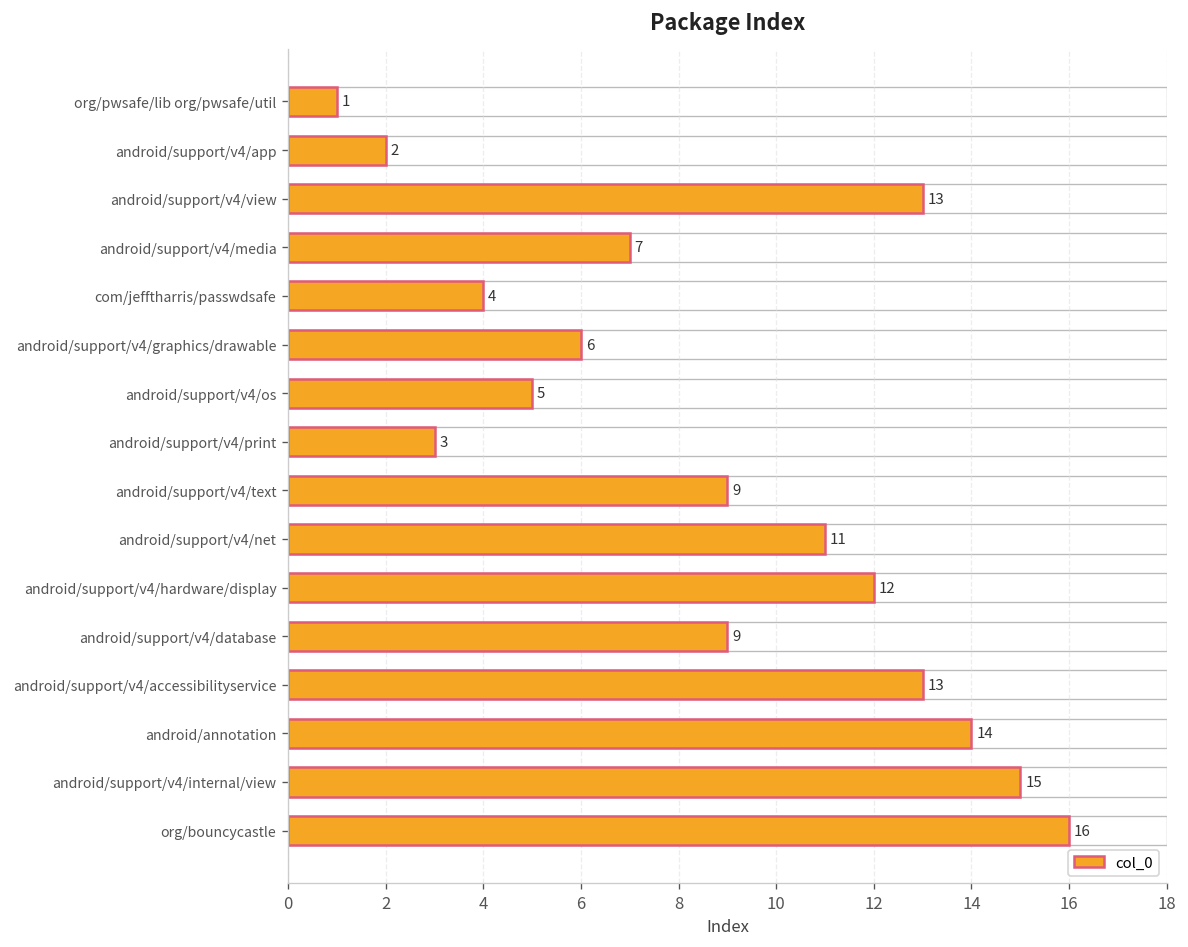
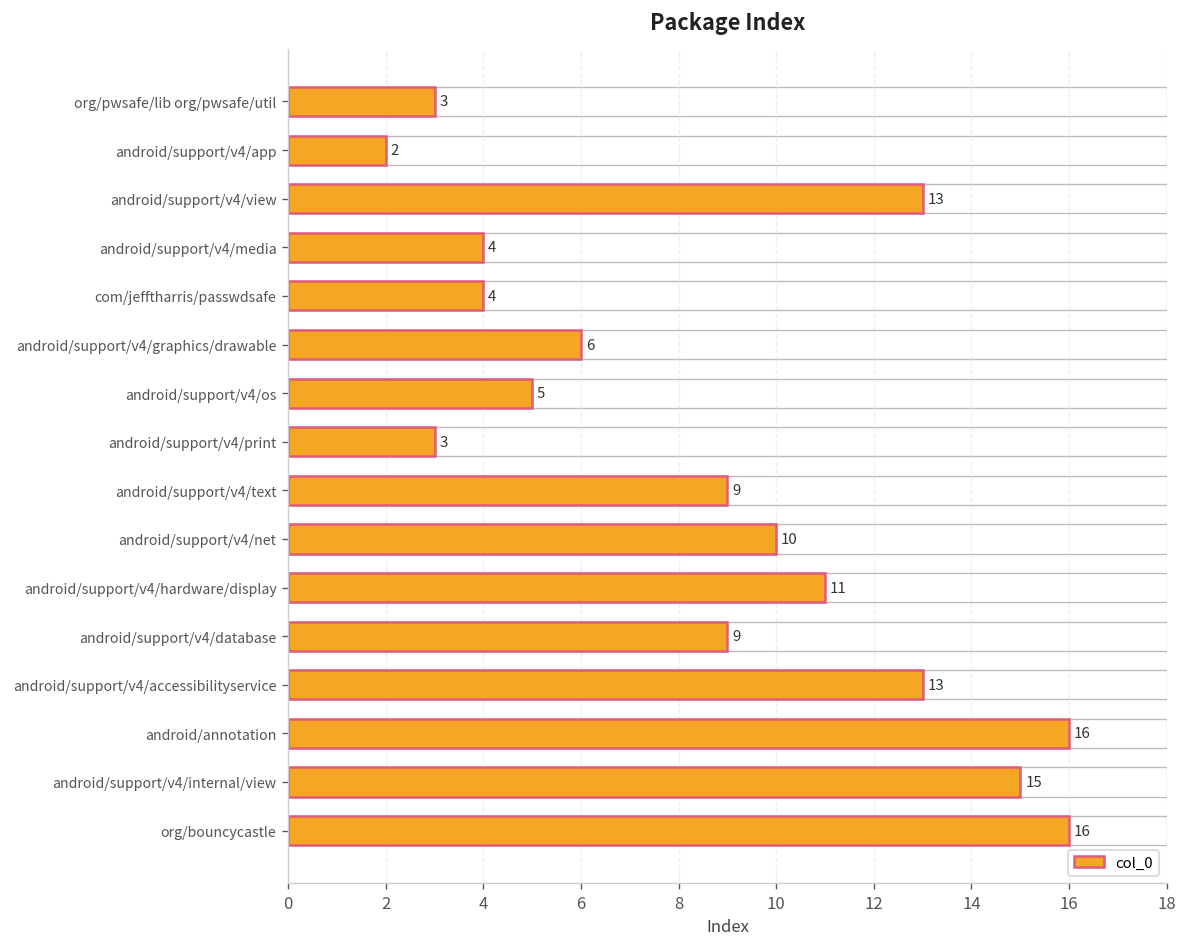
org/pwsafe/lib org/pwsafe/util: 1 -> 3
android/support/v4/media: 7 -> 4
android/support/v4/net: 11 -> 10
android/support/v4/hardware/display: 12 -> 11
android/annotation: 14 -> 16
